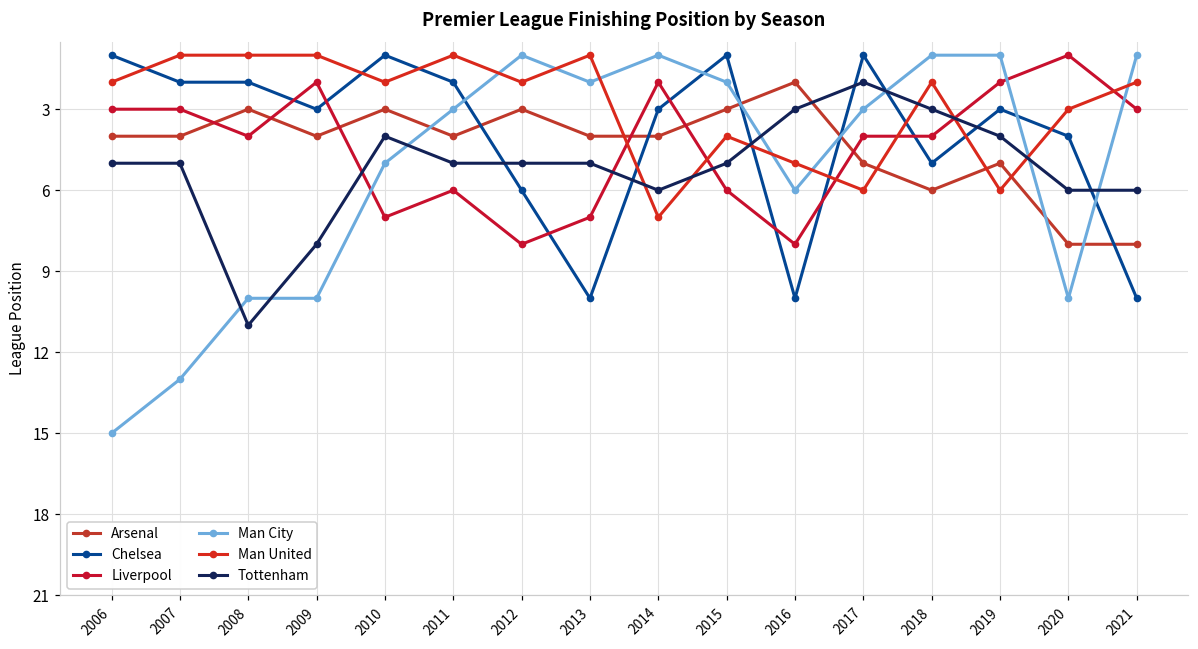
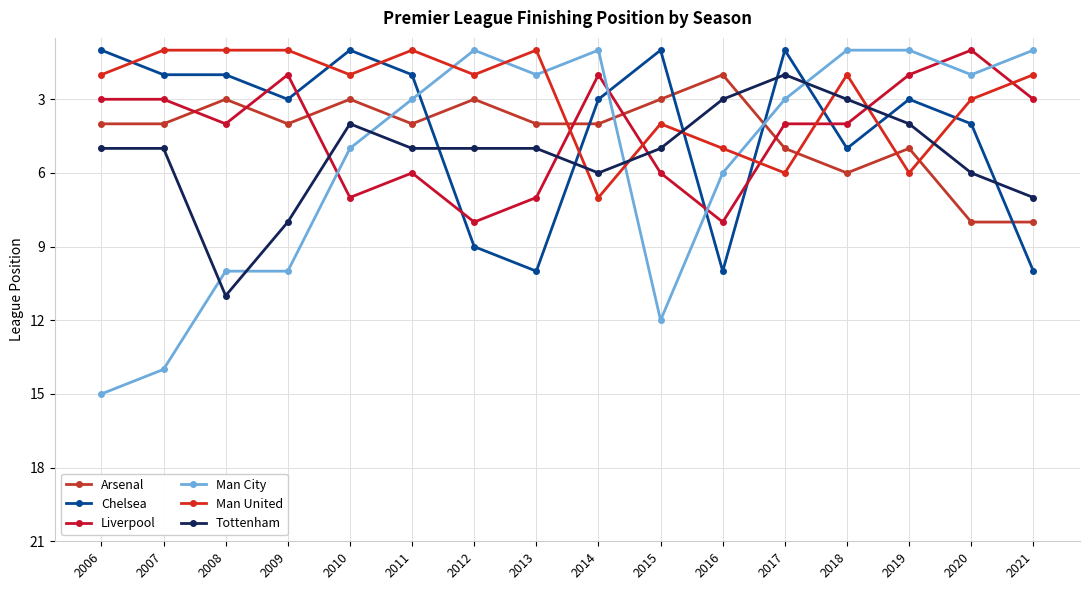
Man City, 2007: 13 -> 14
Chelsea, 2012: 6 -> 9
Man City, 2015: 2 -> 12
Man City, 2020: 10 -> 2
Tottenham, 2021: 6 -> 7
